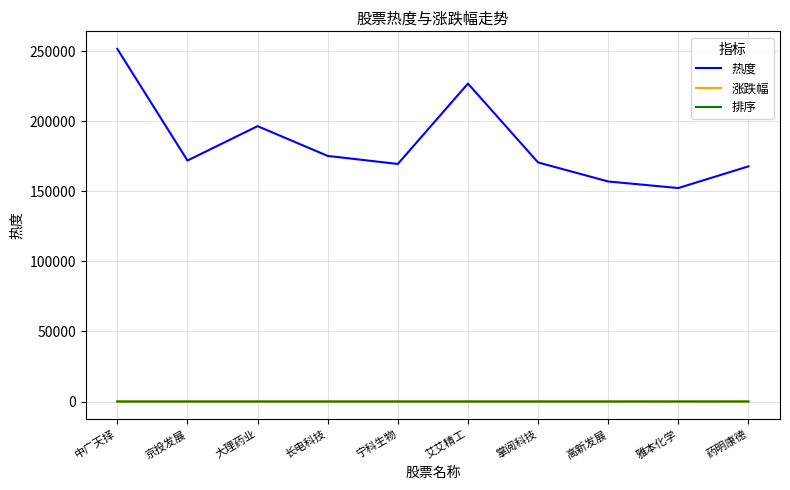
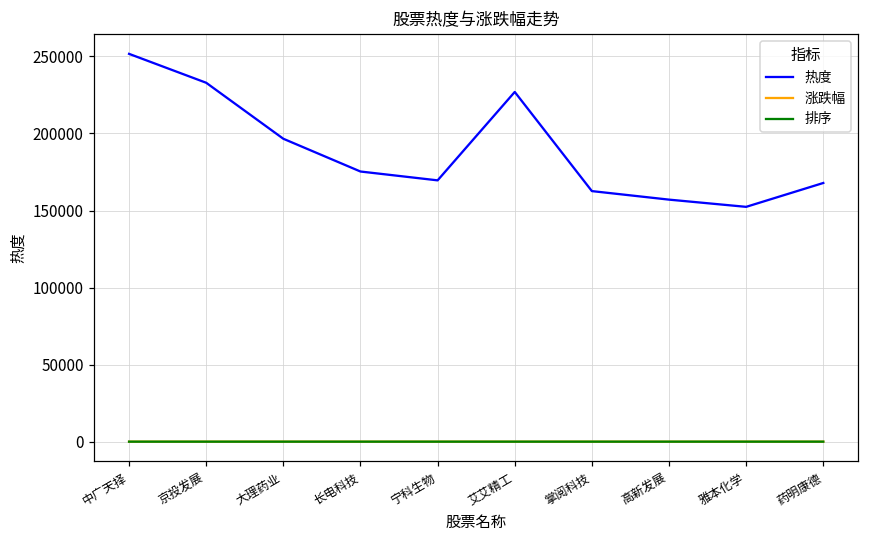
热度, 京投发展: 172000 -> 233000
热度, 掌阅科技: 171000 -> 163000
